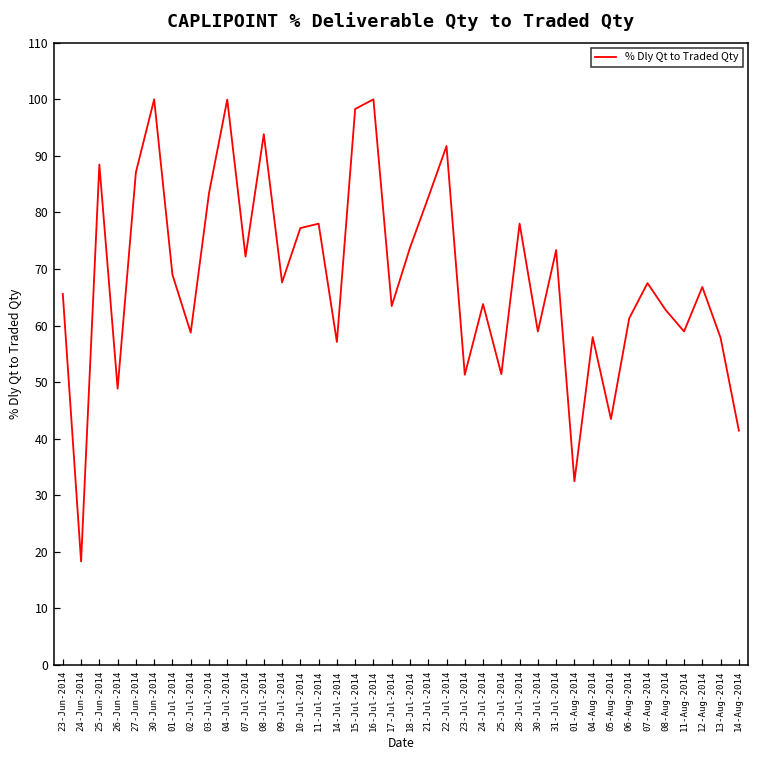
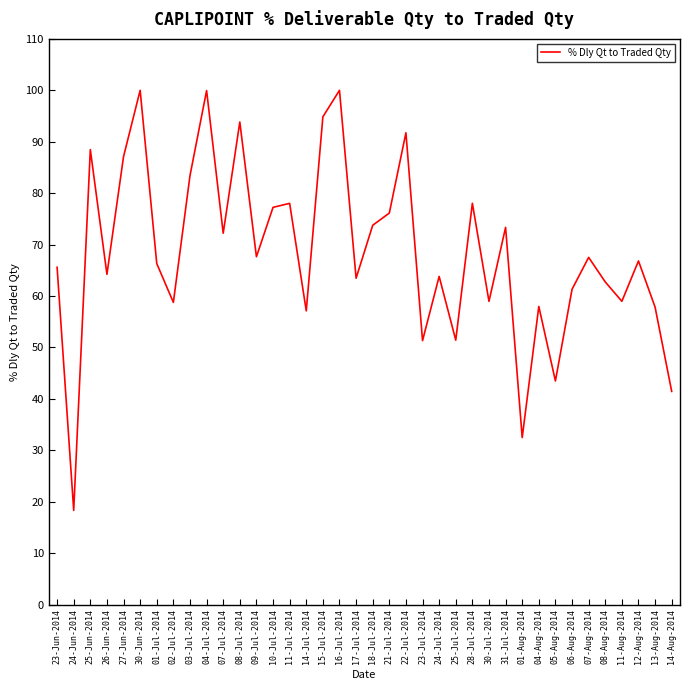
26-Jun-2014: 49 -> 64
01-Jul-2014: 69 -> 66
15-Jul-2014: 98 -> 95
21-Jul-2014: 83 -> 76
